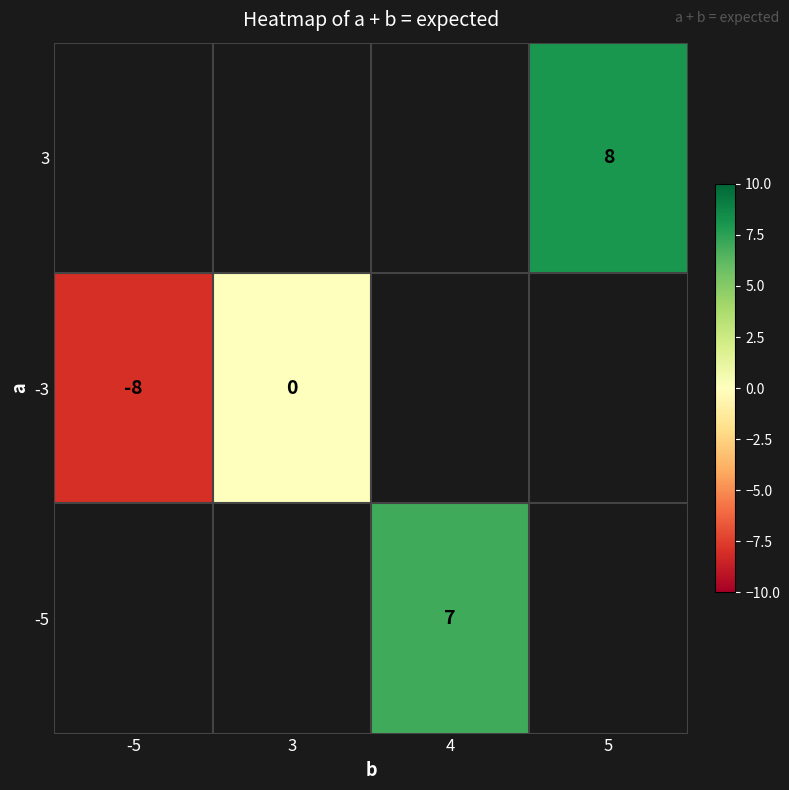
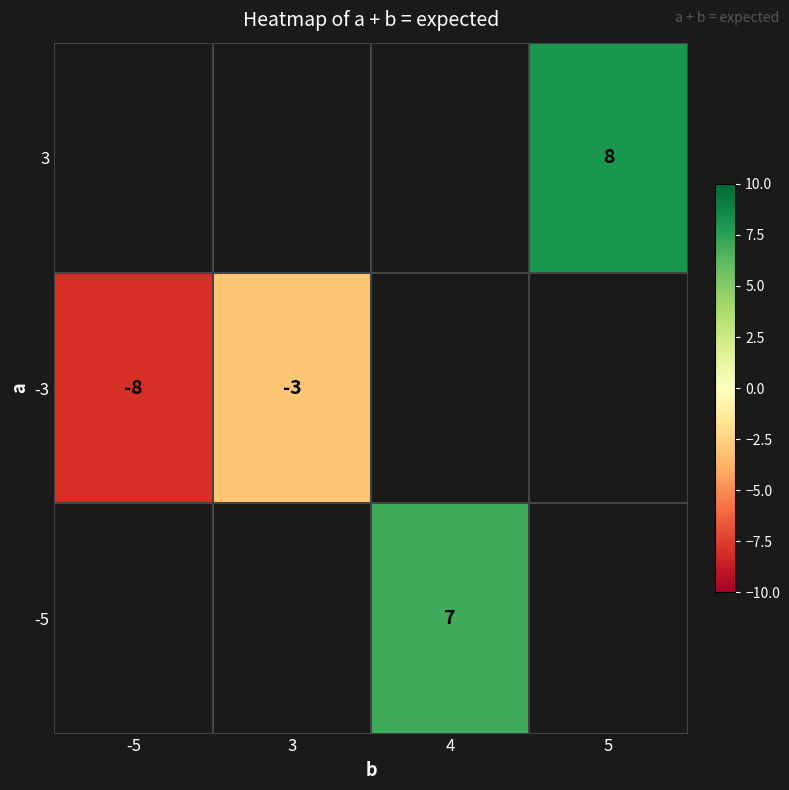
-3, 3: 0 -> -3
